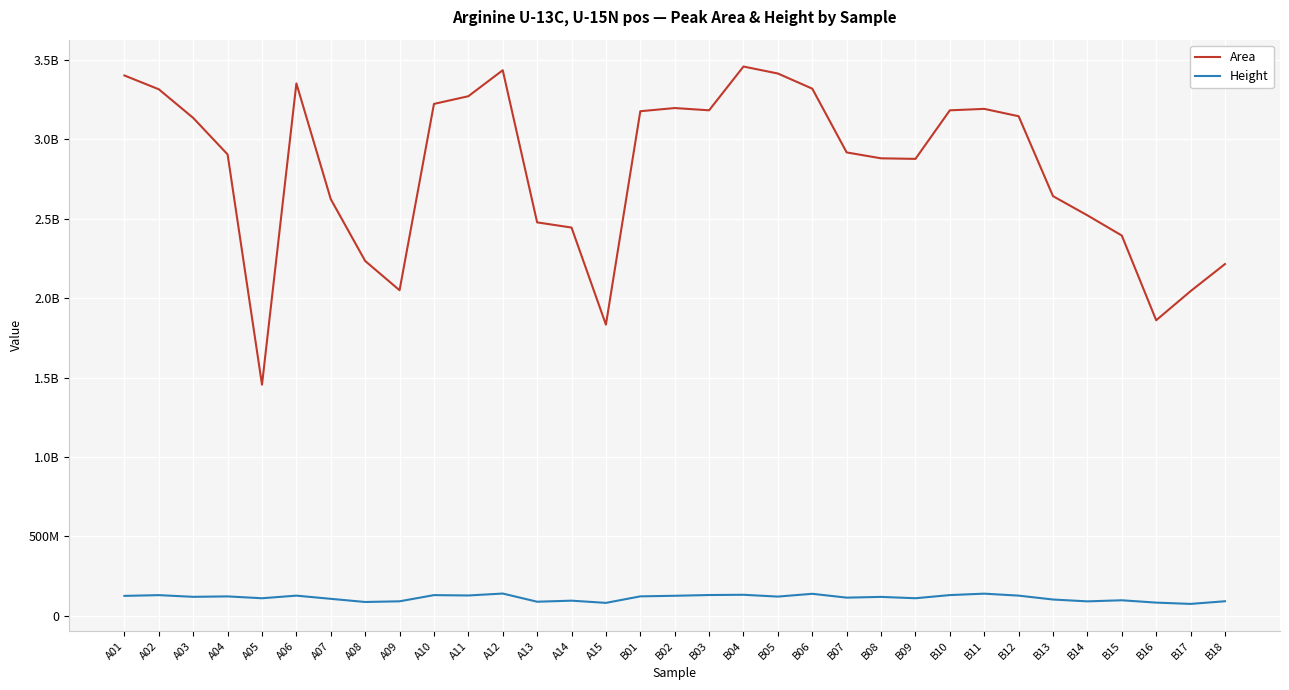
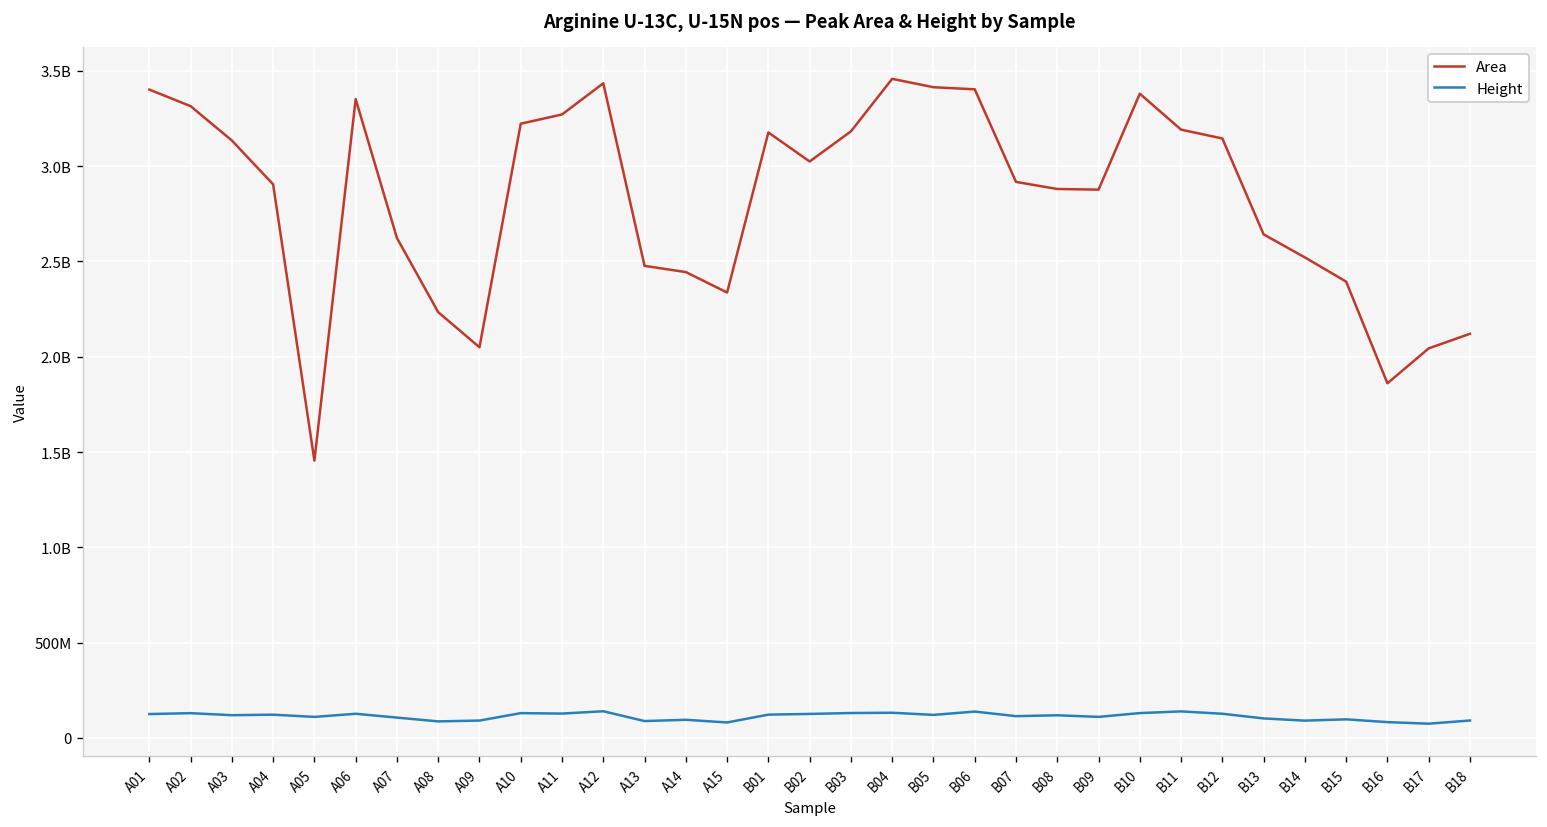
Area, A15: 1830000000 -> 2340000000
Area, B02: 3200000000 -> 3020000000
Area, B06: 3320000000 -> 3400000000
Area, B10: 3180000000 -> 3380000000
Area, B18: 2210000000 -> 2120000000
